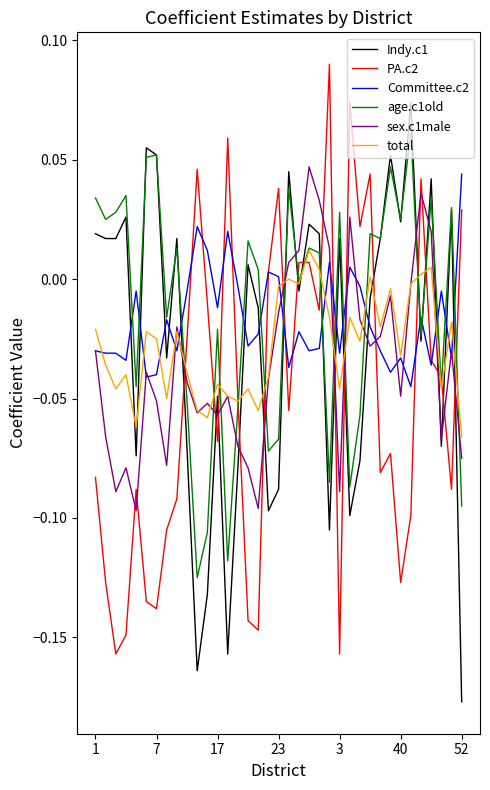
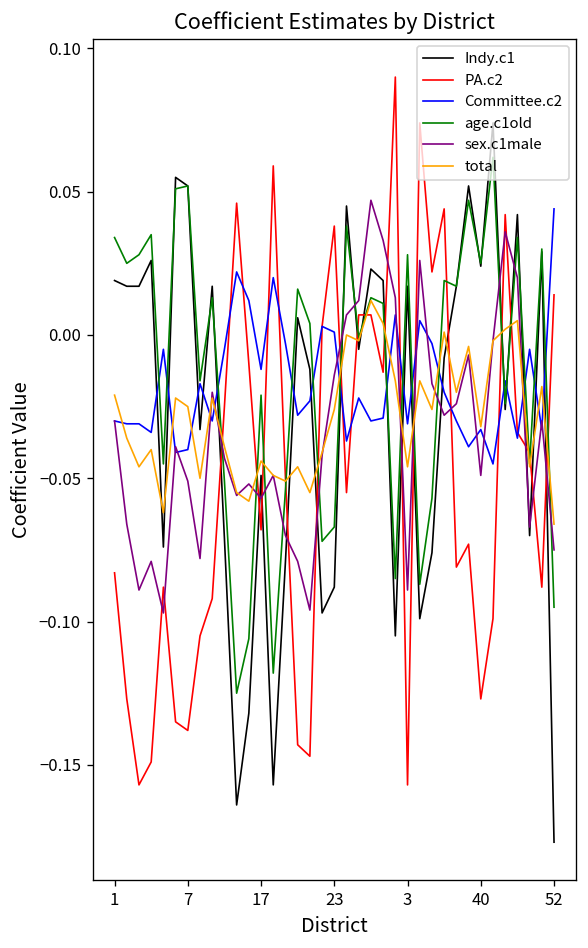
total, 23: -0.003 -> -0.026
PA.c2, 52: 0.029 -> 0.014
